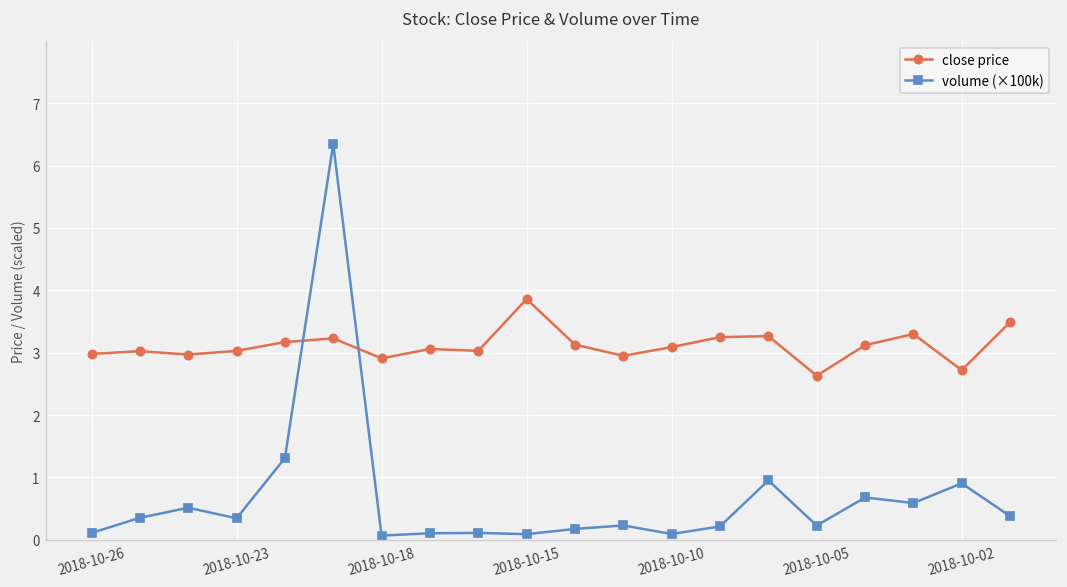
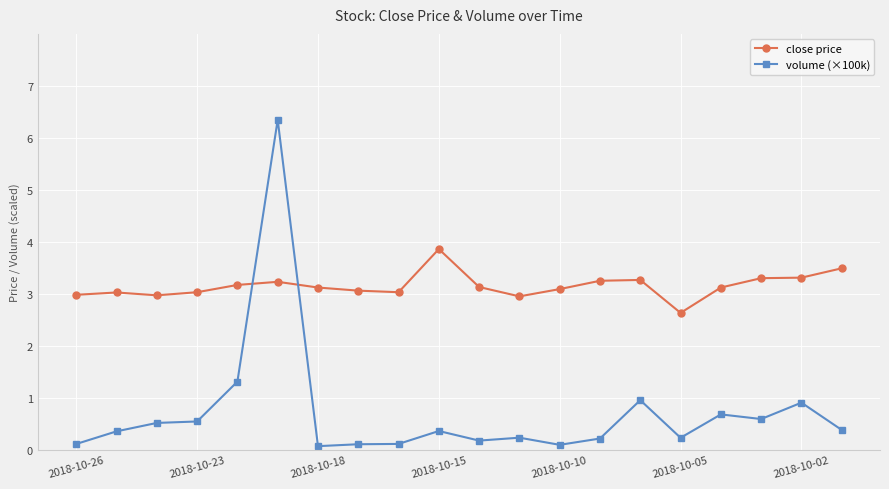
volume (×100k), 2018-10-23: 0.3 -> 0.5
close price, 2018-10-18: 2.9 -> 3.1
volume (×100k), 2018-10-15: 0.1 -> 0.4
close price, 2018-10-02: 2.7 -> 3.3
